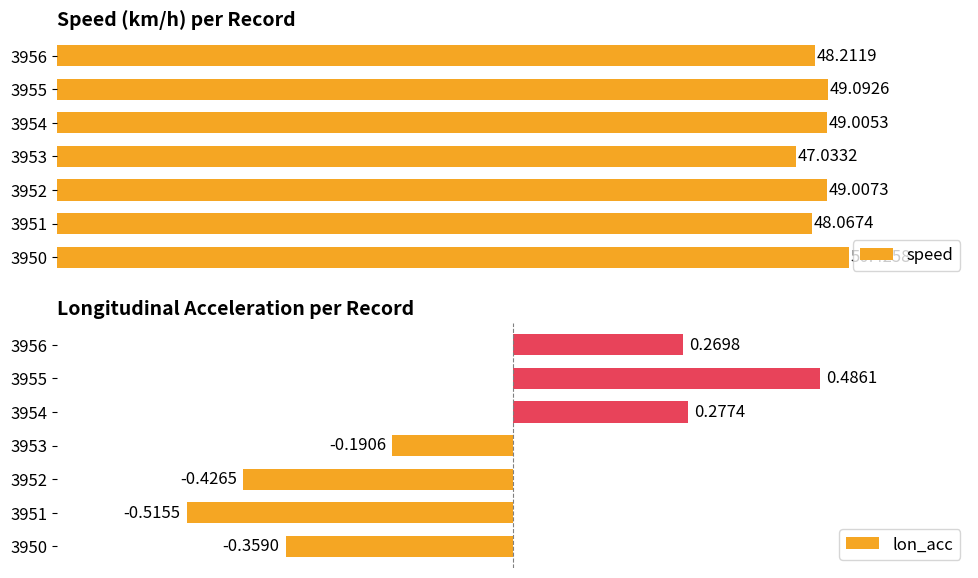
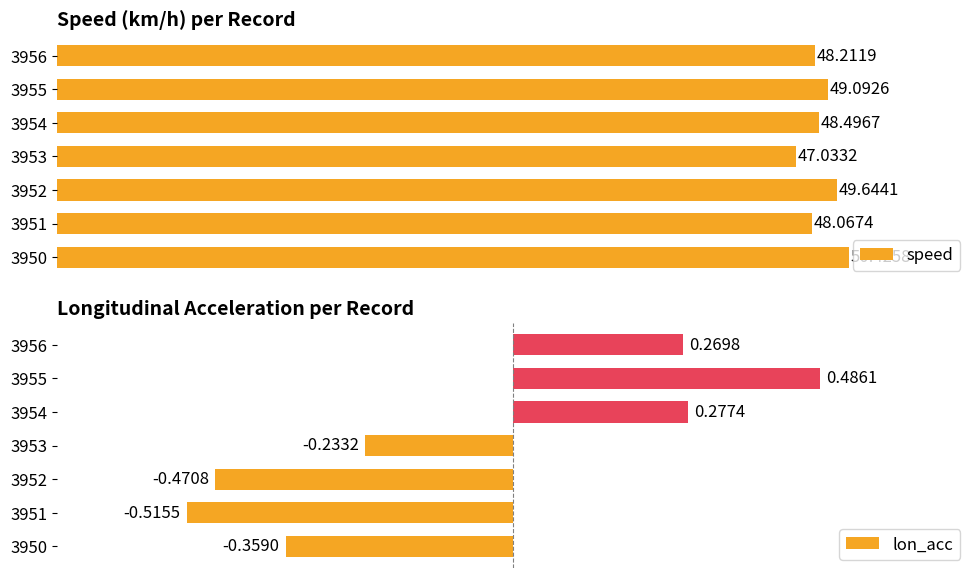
Speed (km/h) per Record, 3954: 49.0053 -> 48.4967
Speed (km/h) per Record, 3952: 49.0073 -> 49.6441
Longitudinal Acceleration per Record, 3953: -0.1906 -> -0.2332
Longitudinal Acceleration per Record, 3952: -0.4265 -> -0.4708
